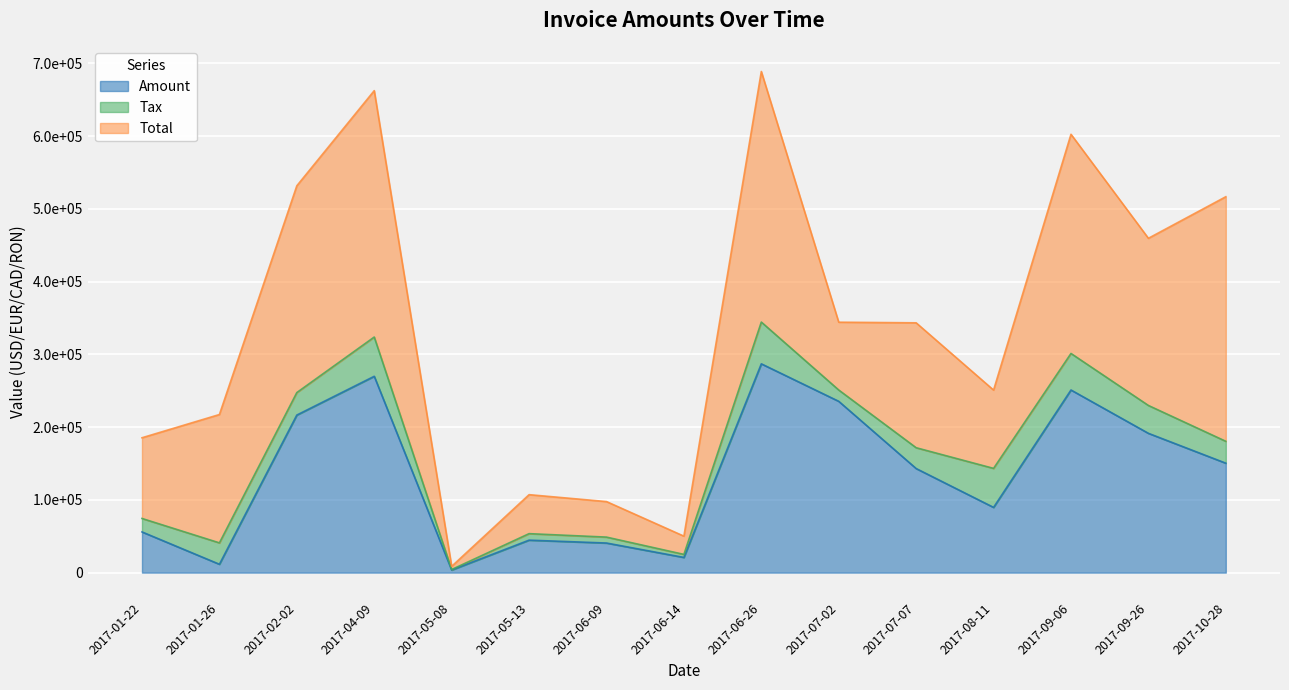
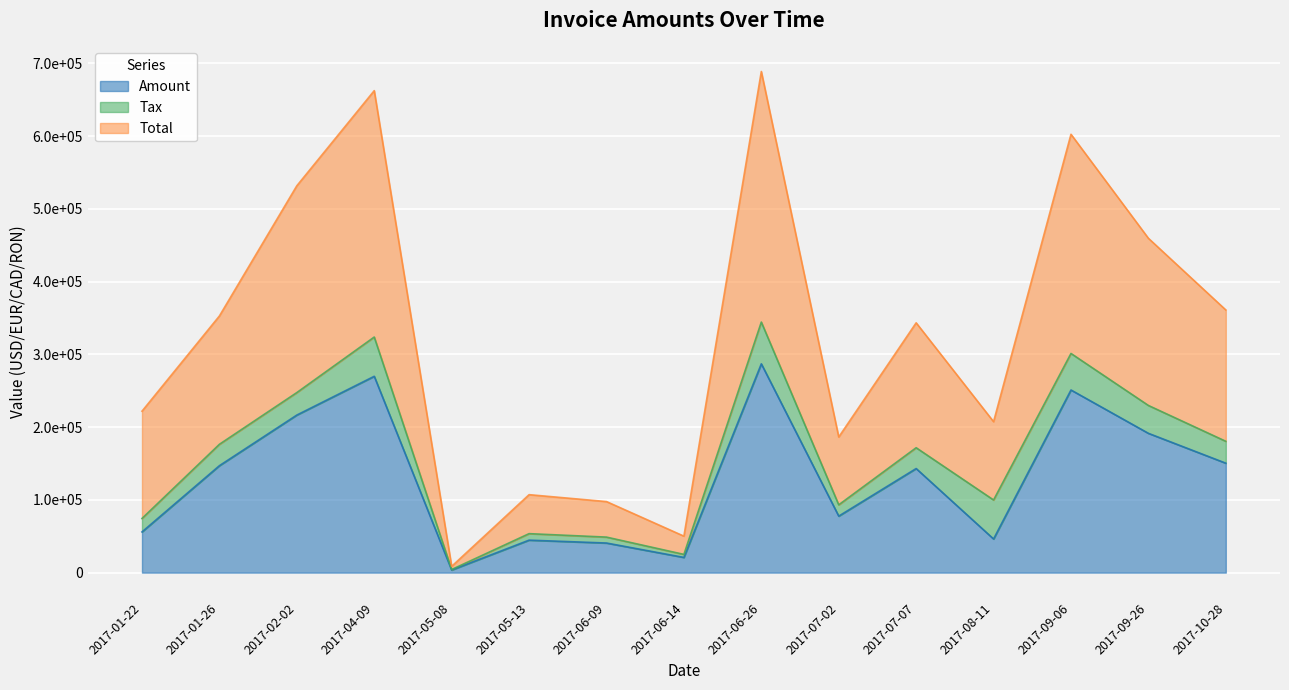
Total, 2017-01-22: 110000 -> 150000
Amount, 2017-01-26: 10000 -> 150000
Amount, 2017-07-02: 240000 -> 80000
Amount, 2017-08-11: 90000 -> 50000
Total, 2017-10-28: 340000 -> 180000
